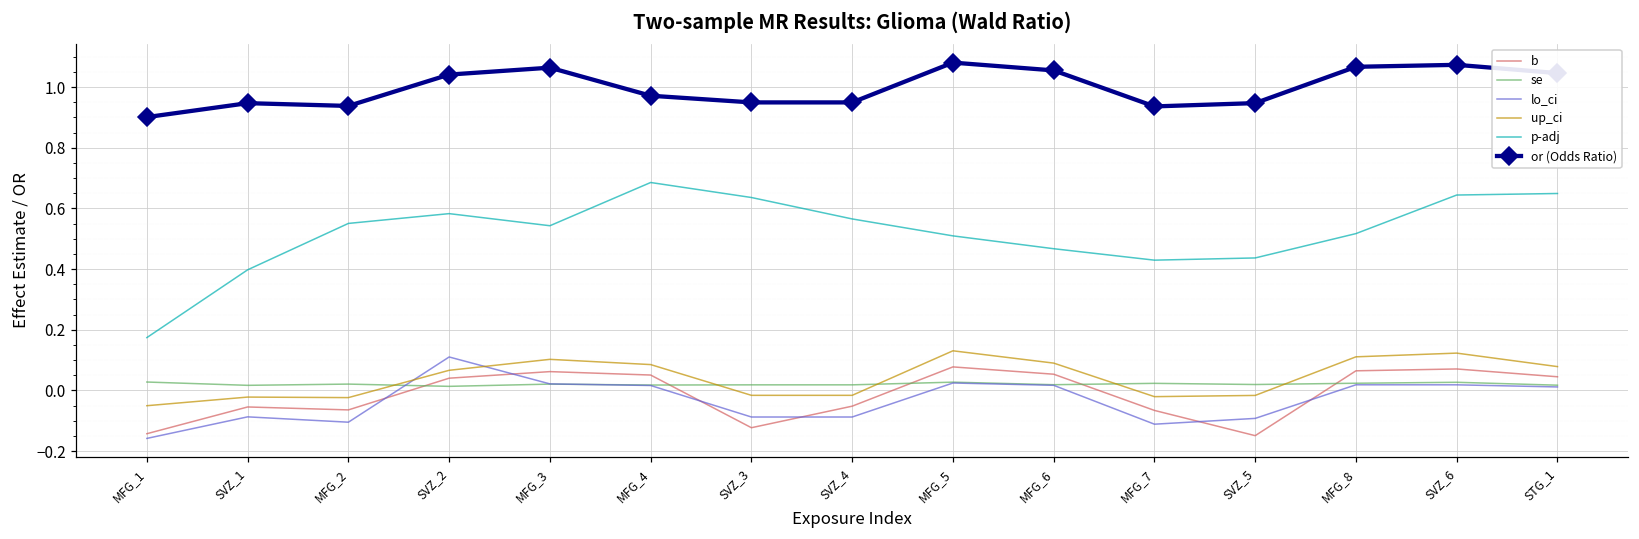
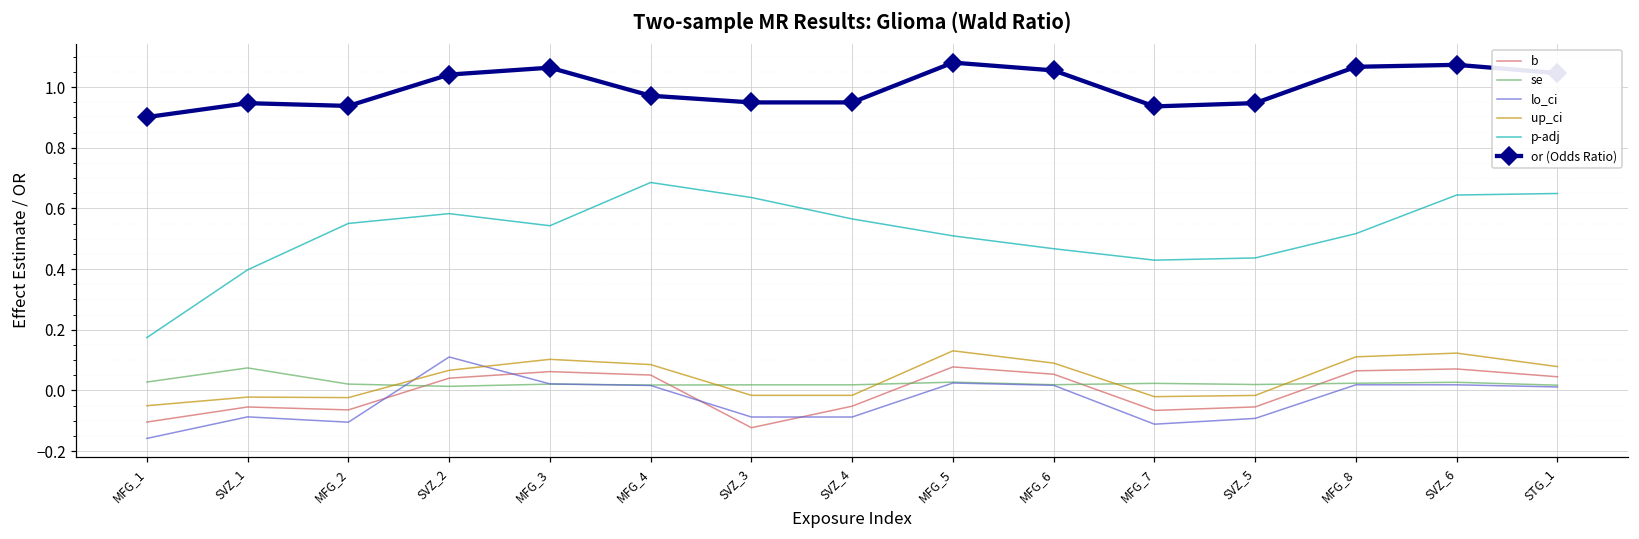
b, MFG_1: -0.14 -> -0.10
se, SVZ_1: 0.02 -> 0.07
b, SVZ_5: -0.15 -> -0.05
